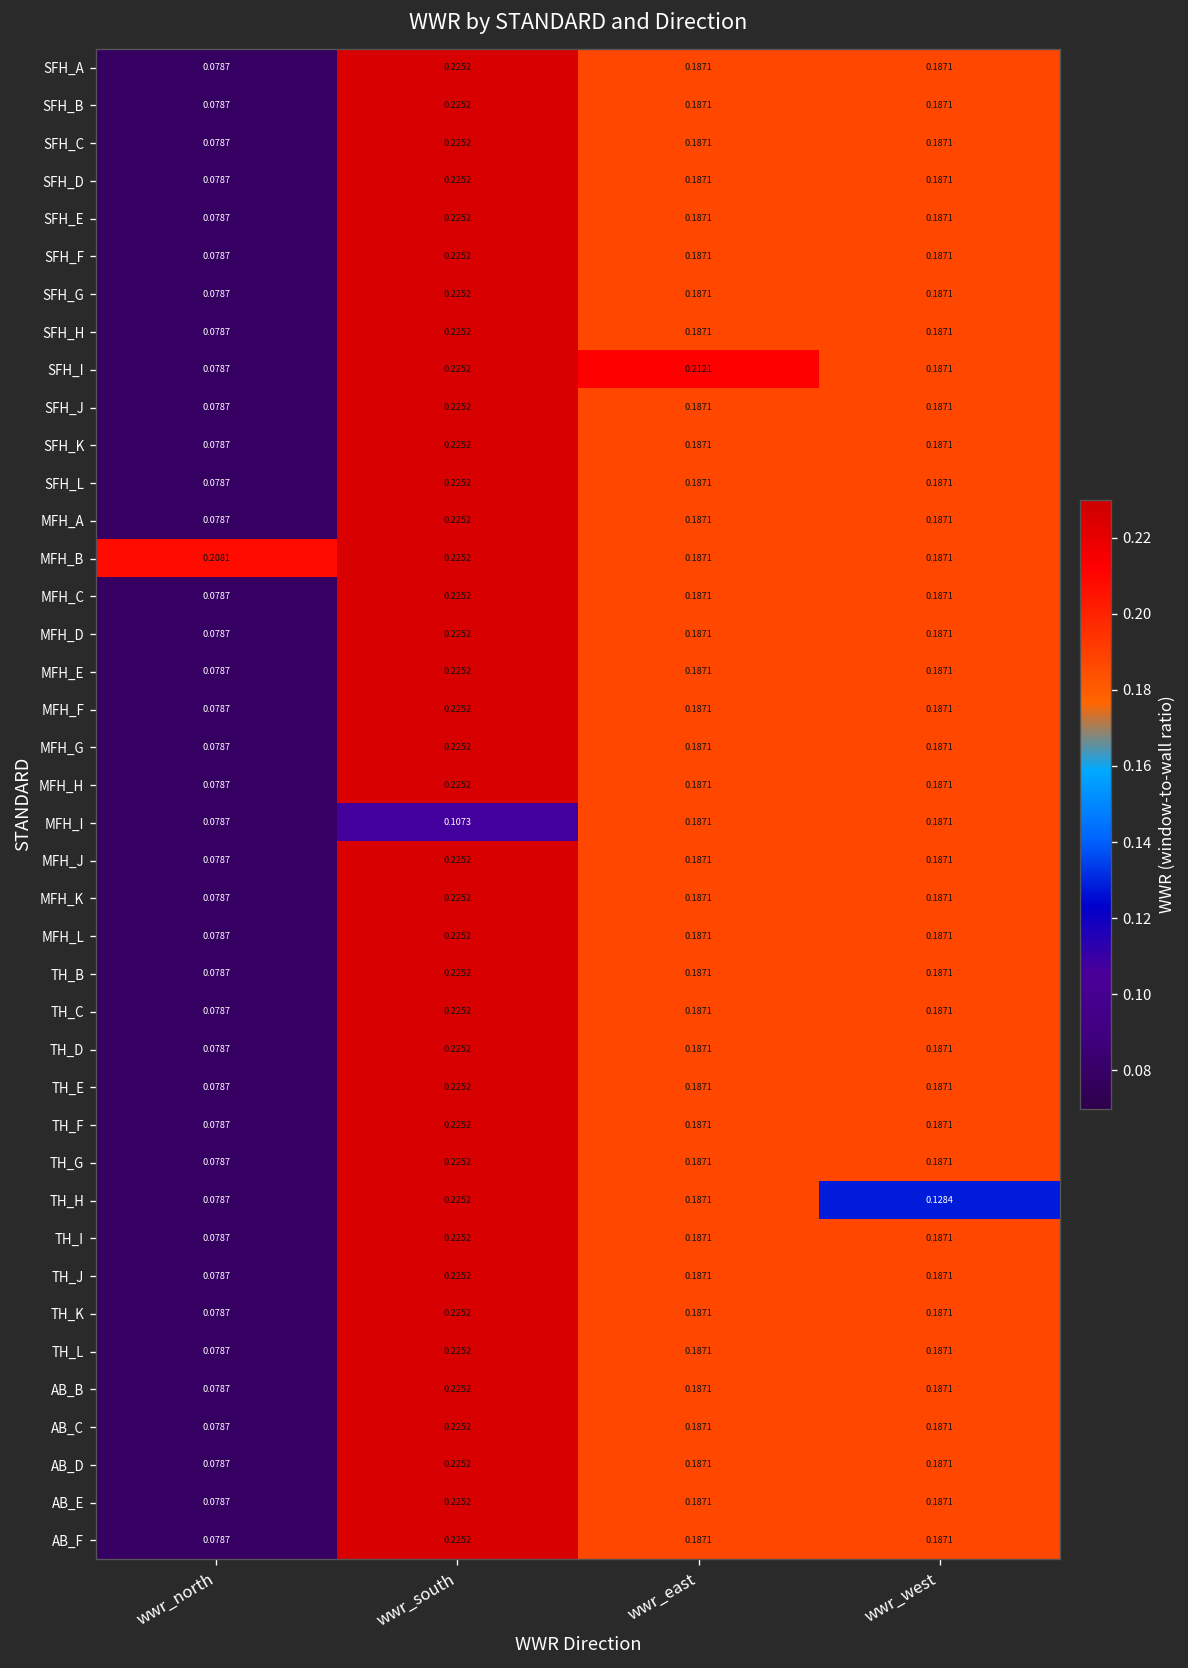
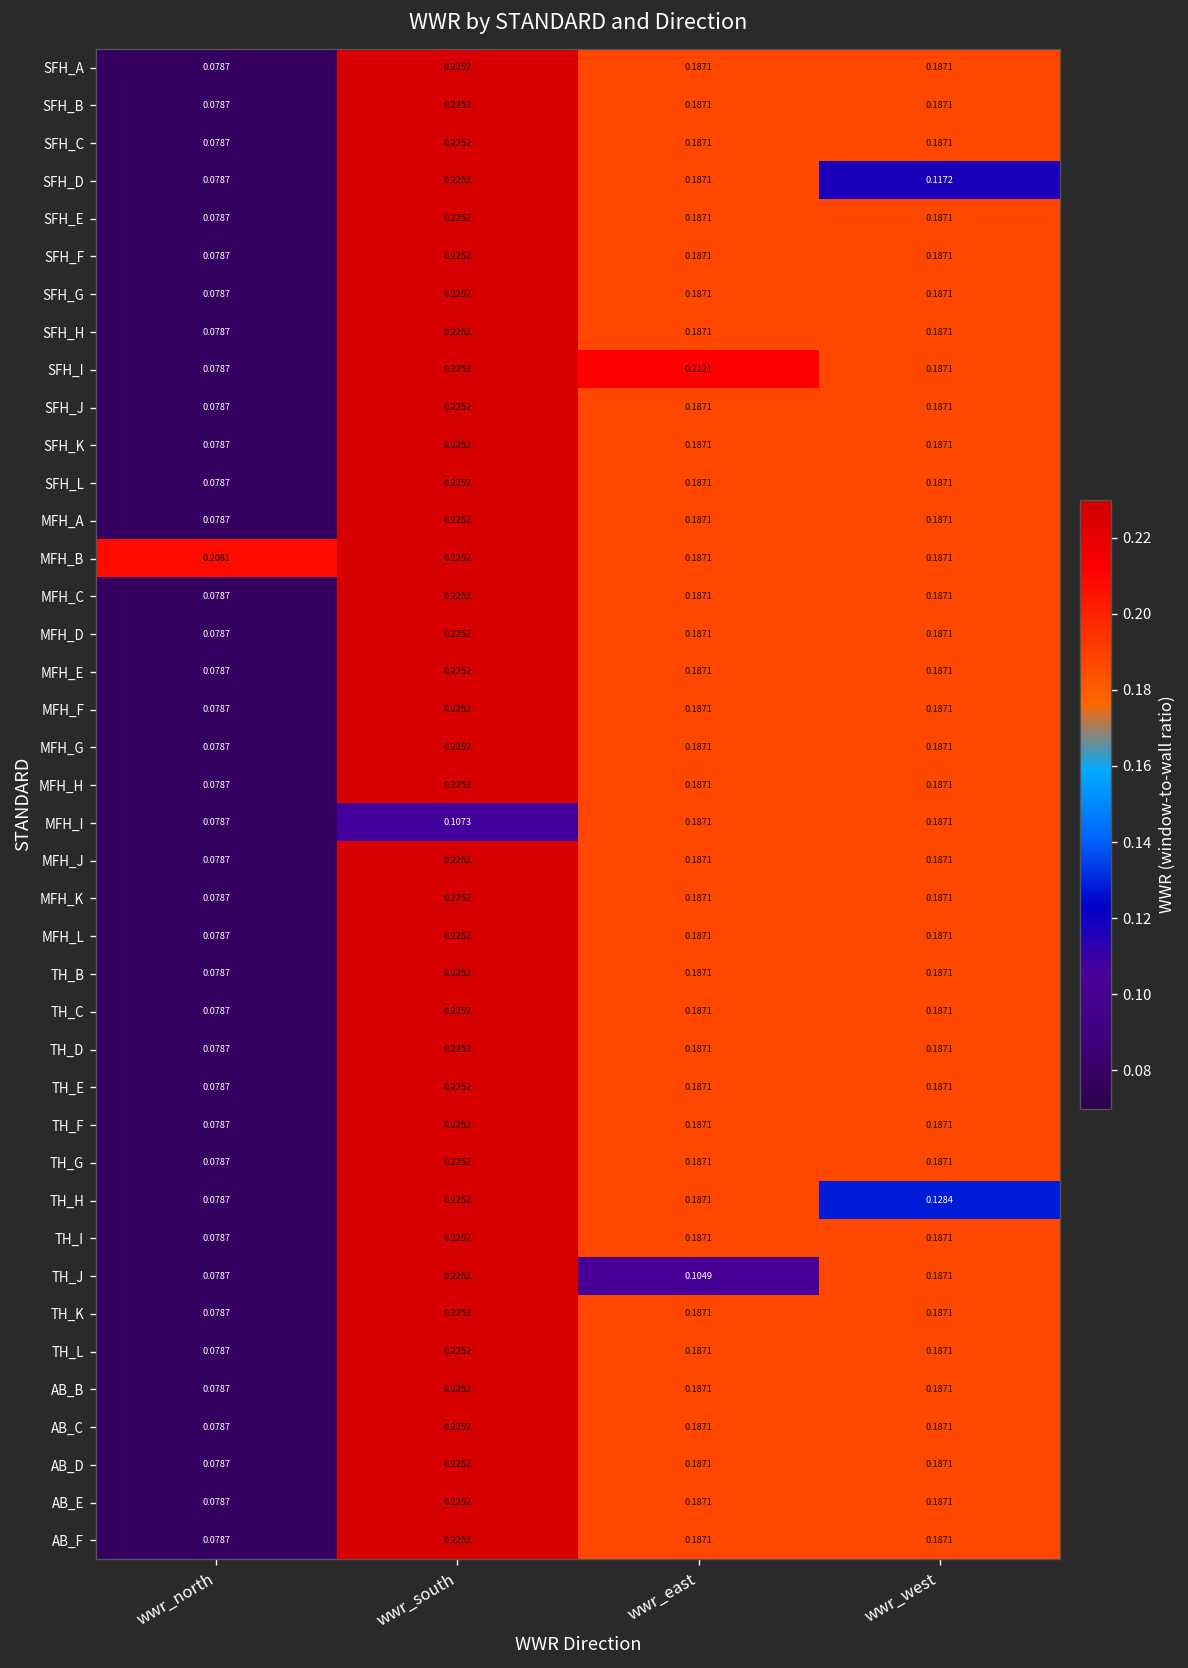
SFH_D, wwr_west: 0.1871 -> 0.1172
TH_J, wwr_east: 0.1871 -> 0.1049
